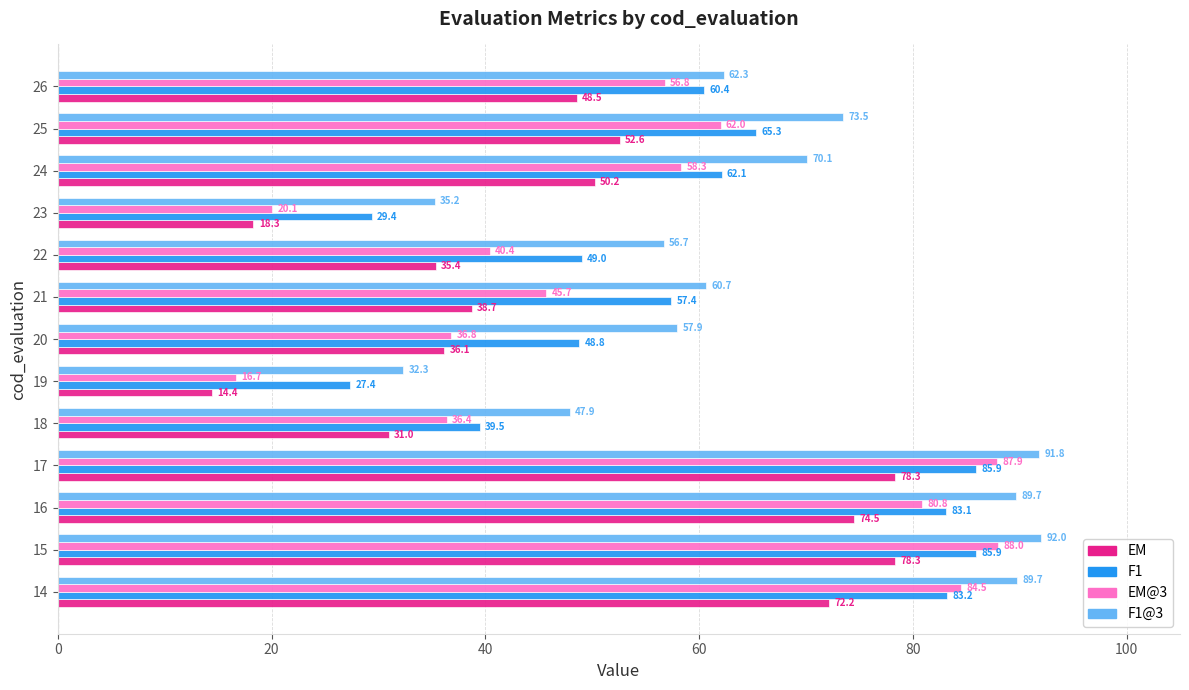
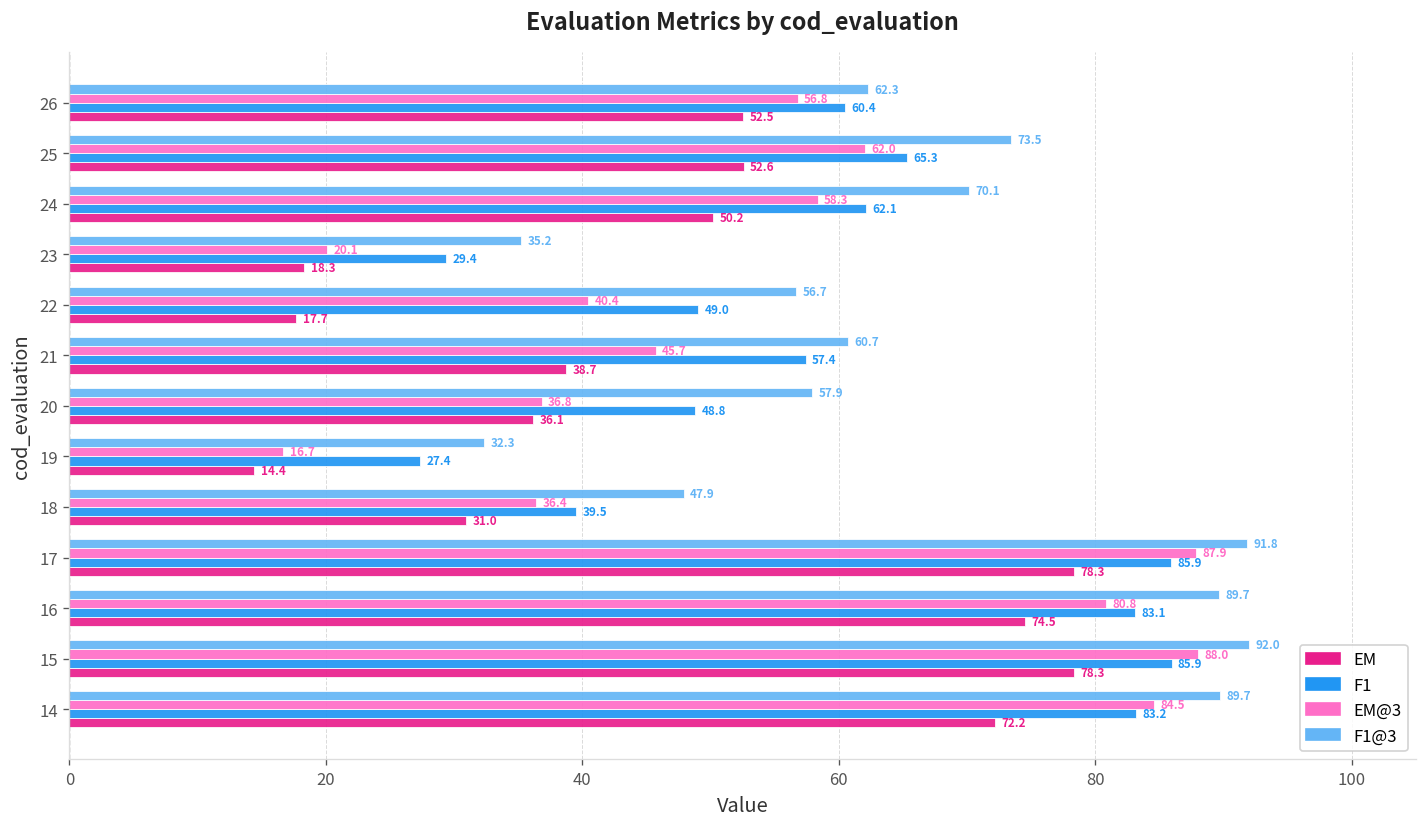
EM, 26: 48.5 -> 52.5
EM, 22: 35.4 -> 17.7
